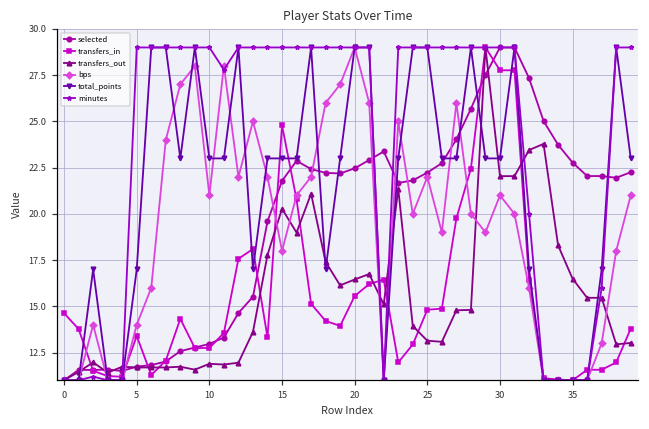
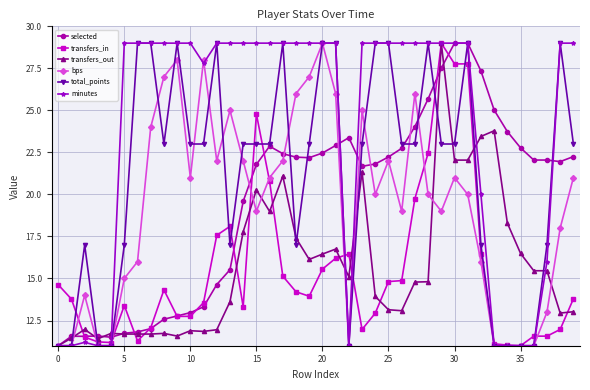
bps, 5: 14.0 -> 15.0
bps, 15: 18.0 -> 19.0
